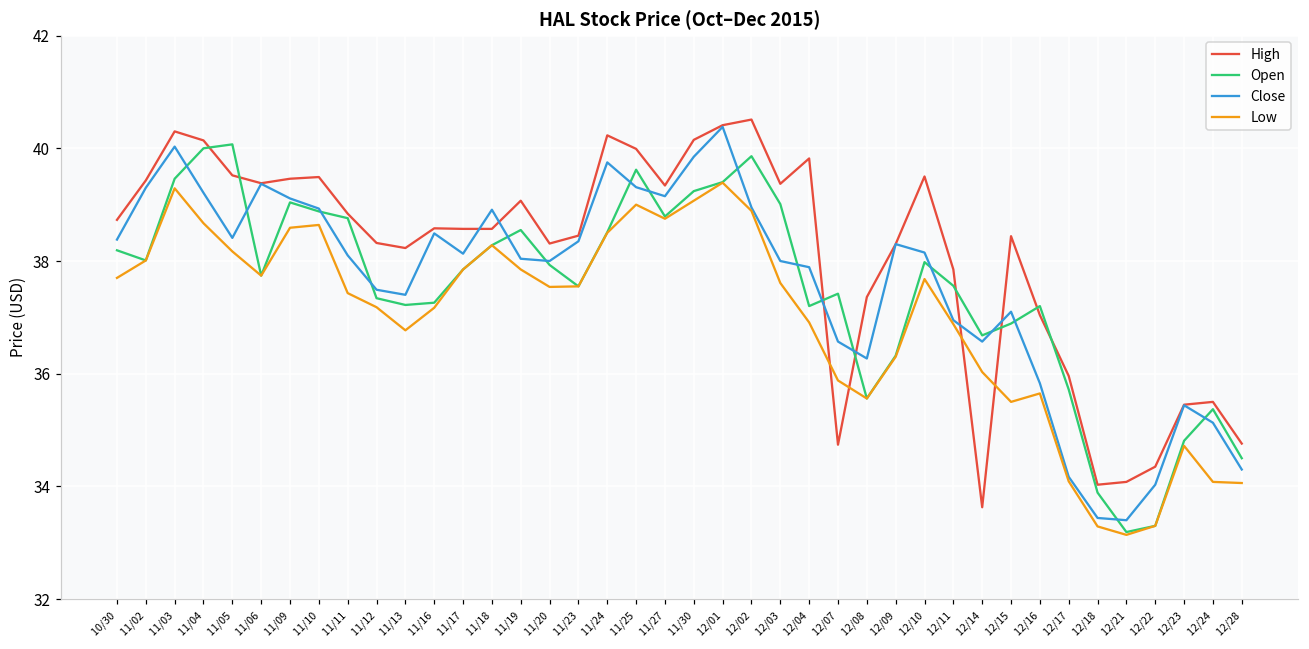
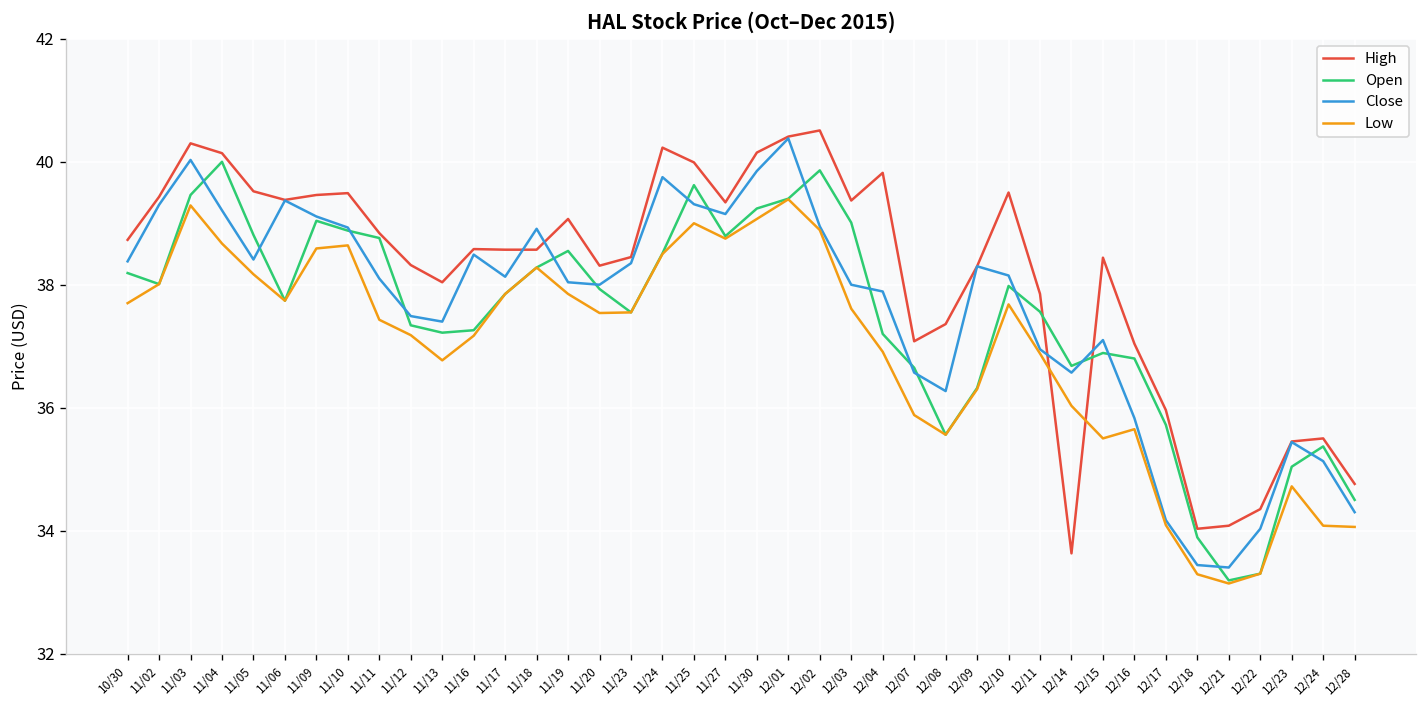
Open, 11/05: 40.1 -> 38.8
High, 11/13: 38.2 -> 38.0
High, 12/07: 34.7 -> 37.1
Open, 12/07: 37.4 -> 36.7
Open, 12/16: 37.2 -> 36.8
Open, 12/23: 34.8 -> 35.0
